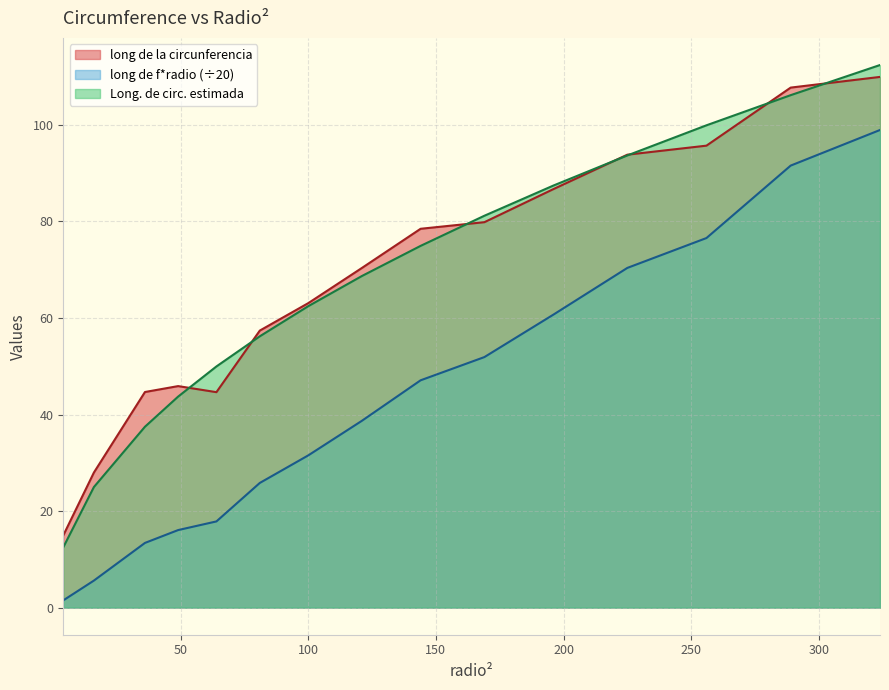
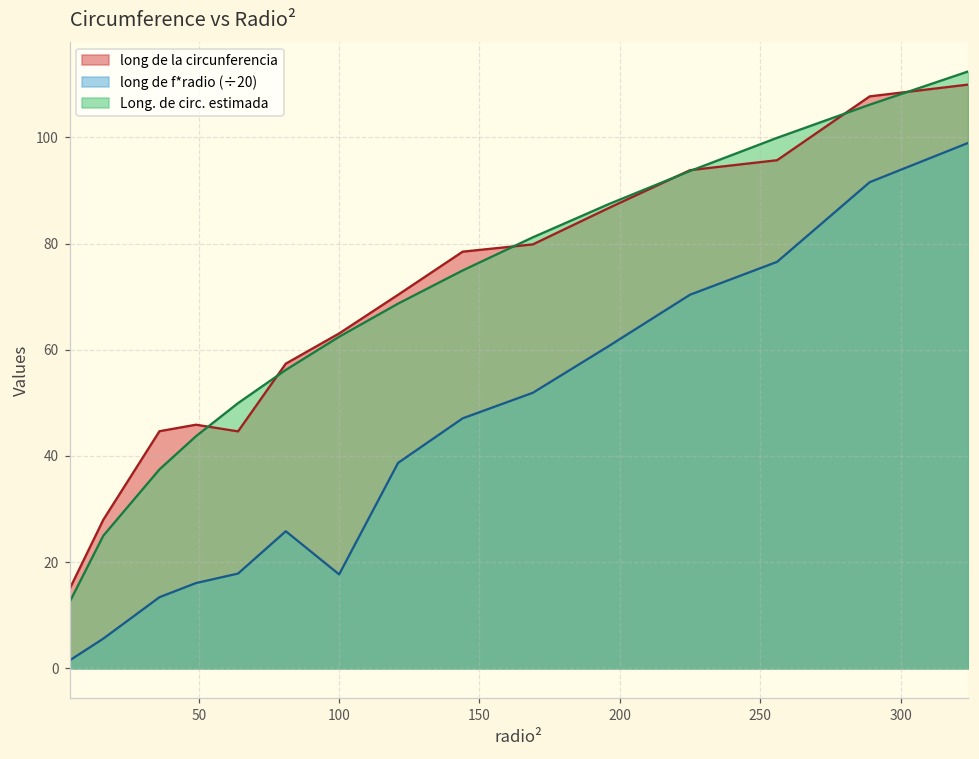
long de f*radio (÷20), 100: 32 -> 18
